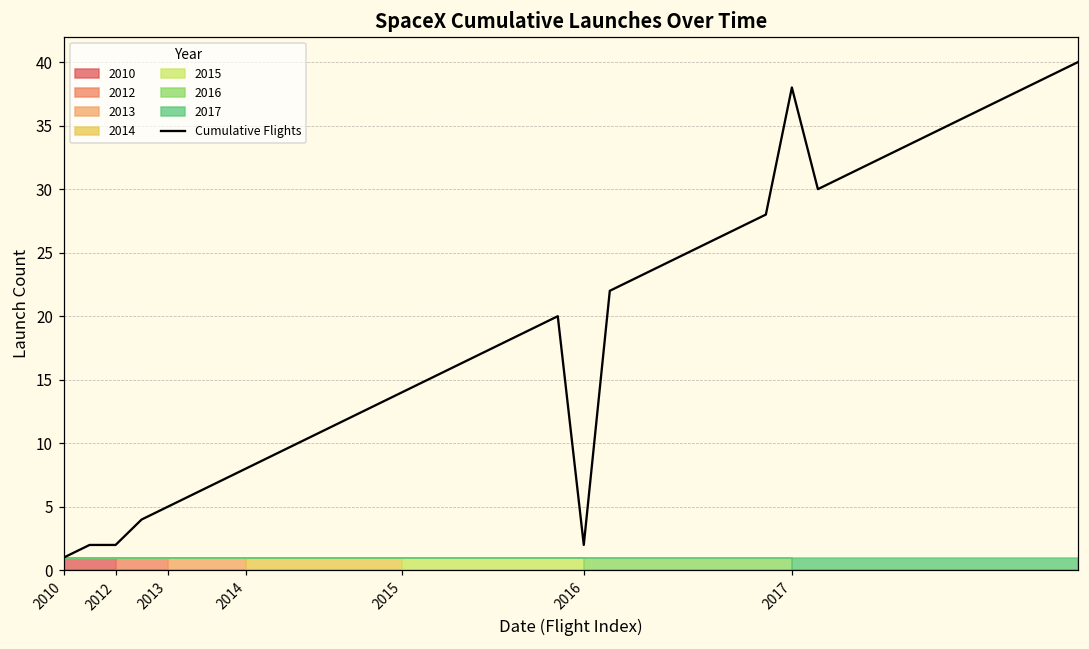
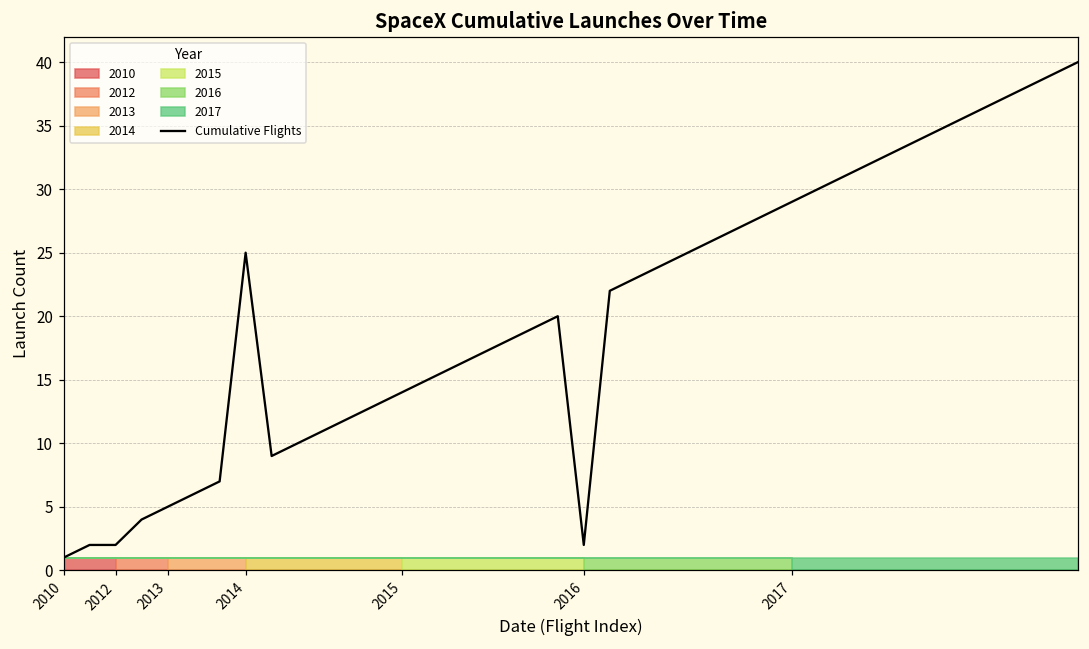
Cumulative Flights, 2014: 8 -> 25
Cumulative Flights, 2017: 38 -> 29
